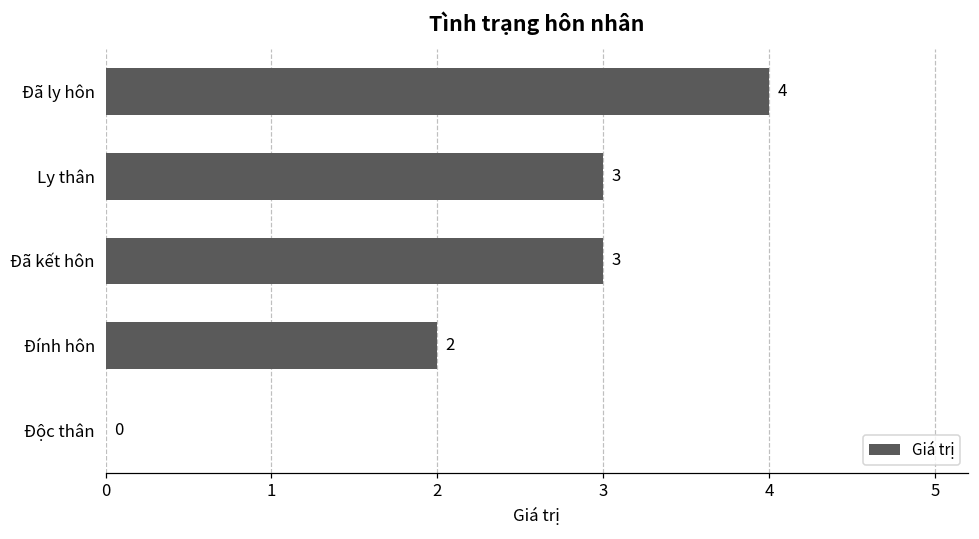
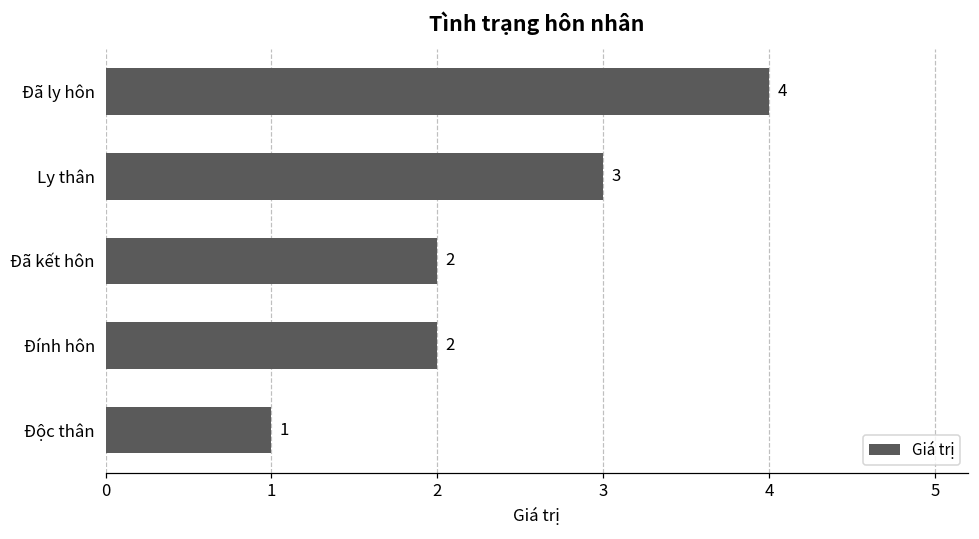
Đã kết hôn: 3 -> 2
Độc thân: 0 -> 1
